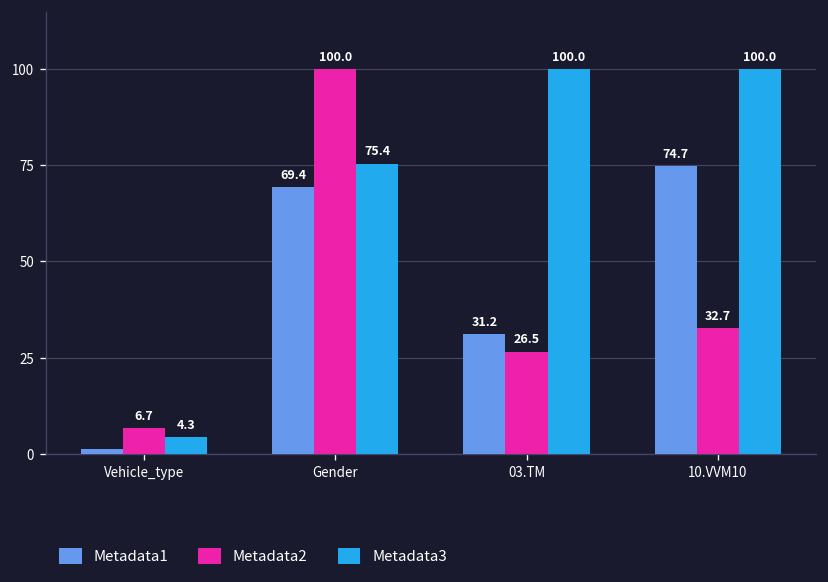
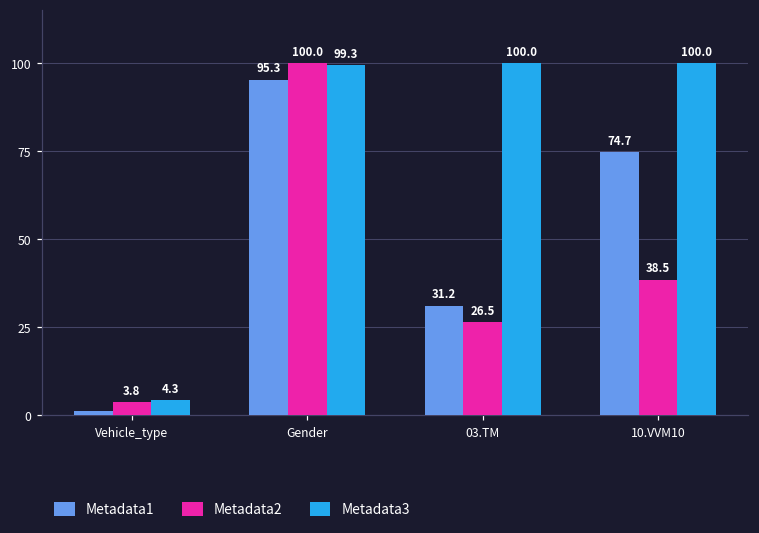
Metadata2, Vehicle_type: 6.7 -> 3.8
Metadata1, Gender: 69.4 -> 95.3
Metadata3, Gender: 75.4 -> 99.3
Metadata2, 10.VVM10: 32.7 -> 38.5
